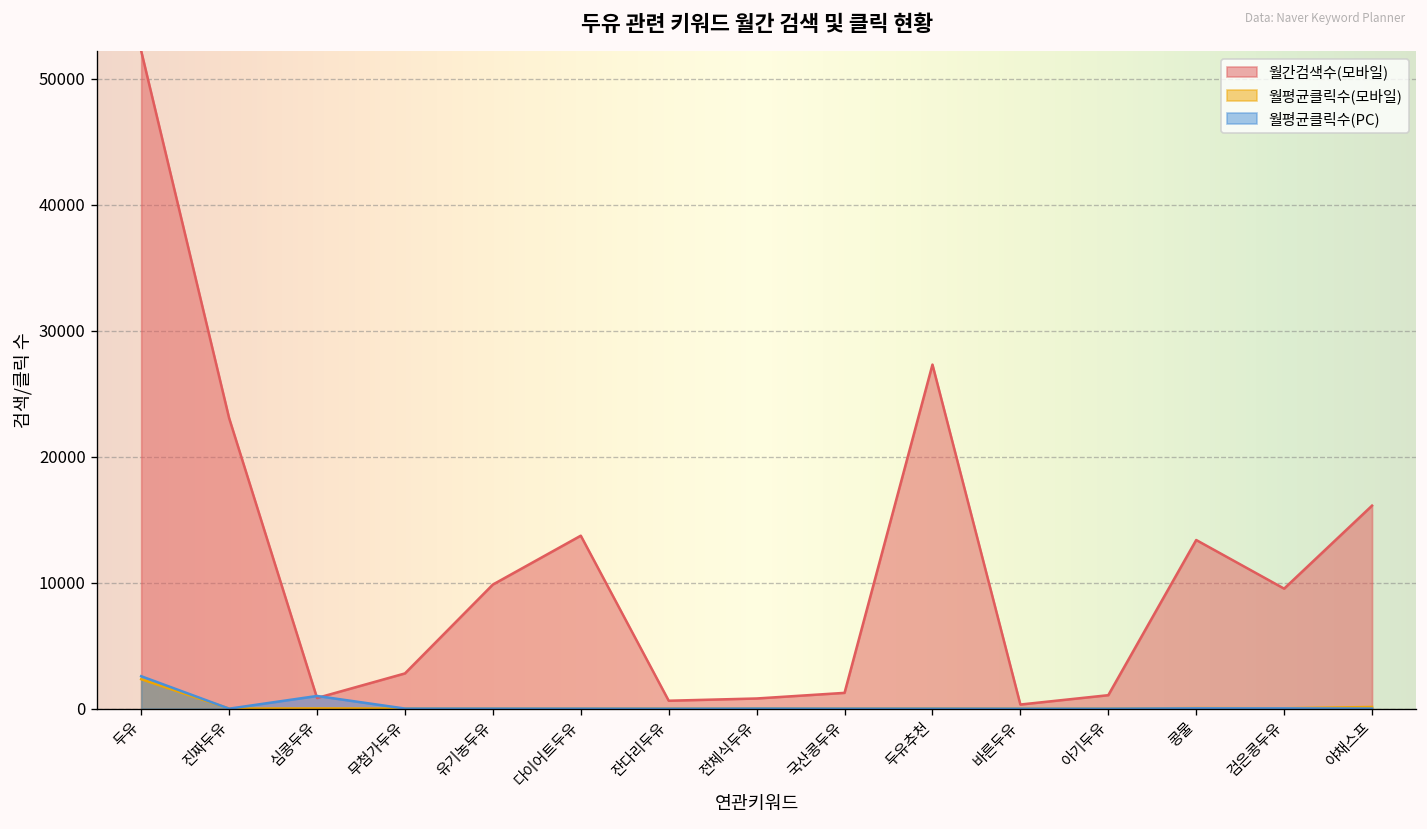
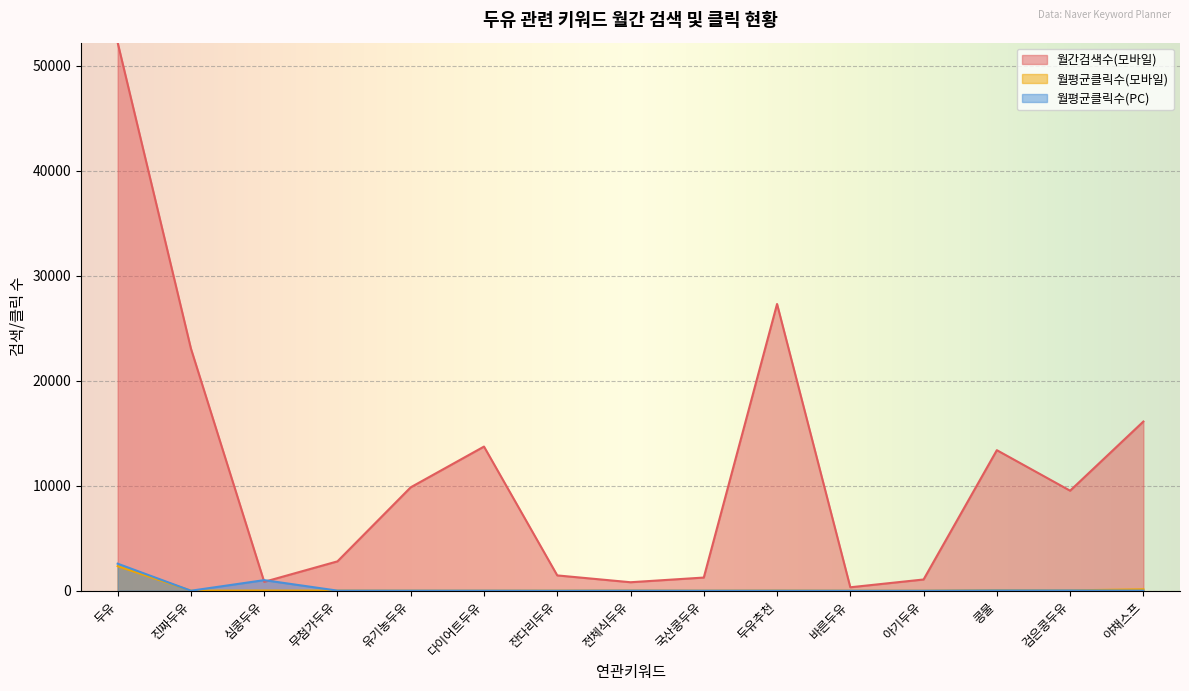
월간검색수(모바일), 잔다리두유: 600 -> 1500
